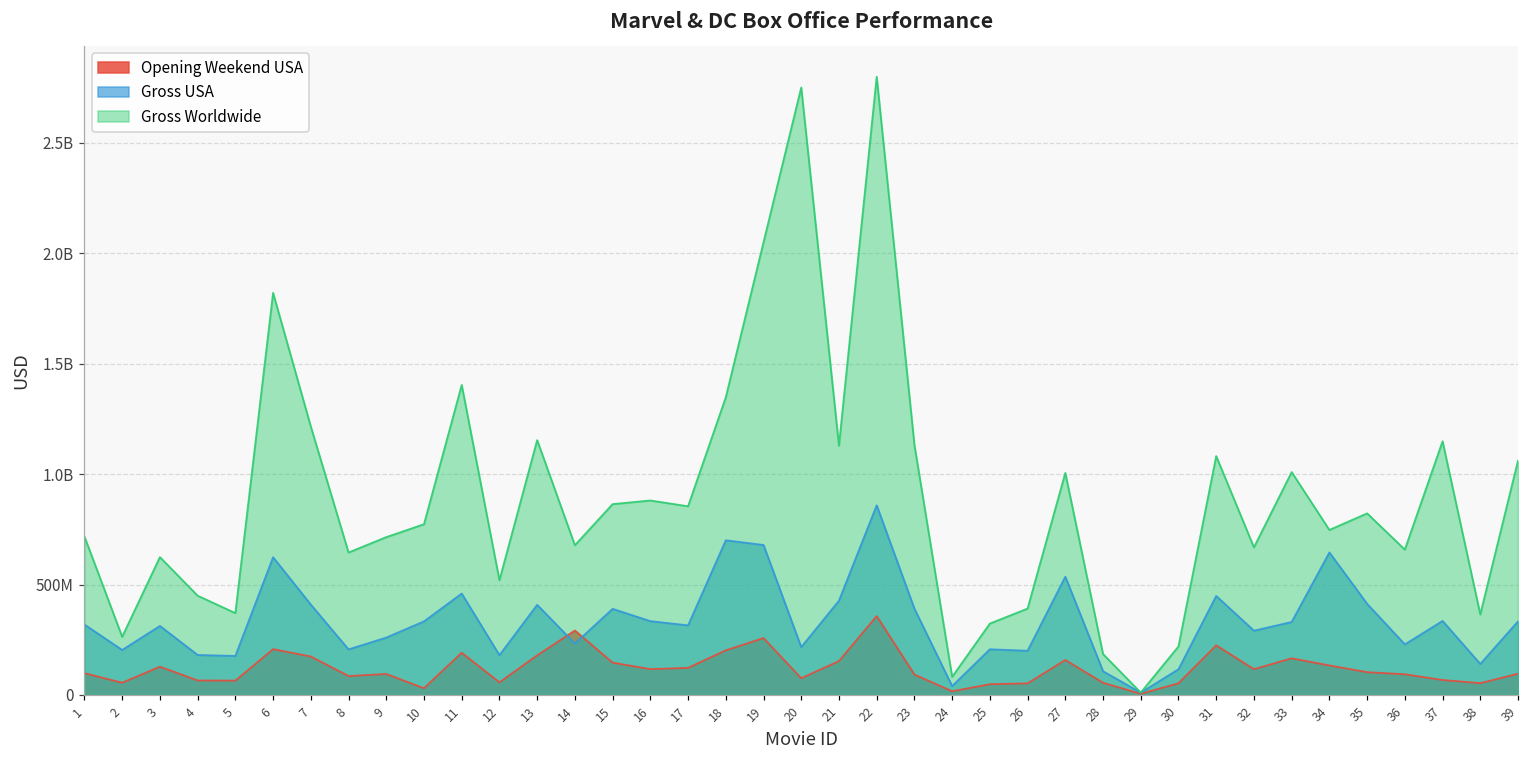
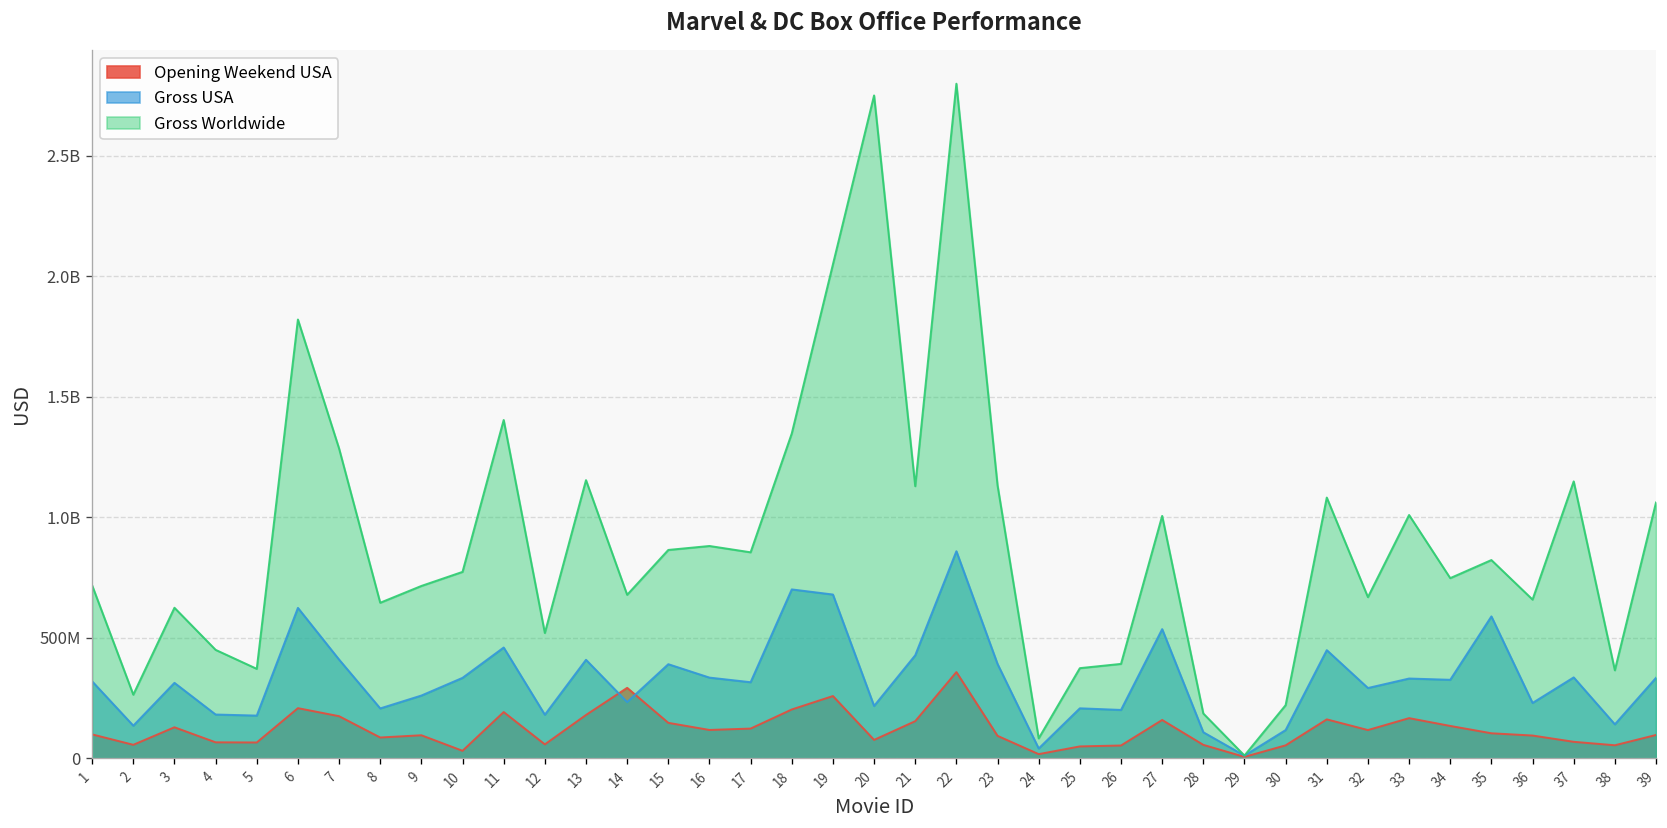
Gross USA, 2: 200000000 -> 130000000
Gross Worldwide, 7: 1210000000 -> 1280000000
Gross Worldwide, 25: 320000000 -> 370000000
Opening Weekend USA, 31: 220000000 -> 160000000
Gross USA, 34: 650000000 -> 330000000
Gross USA, 35: 410000000 -> 590000000
